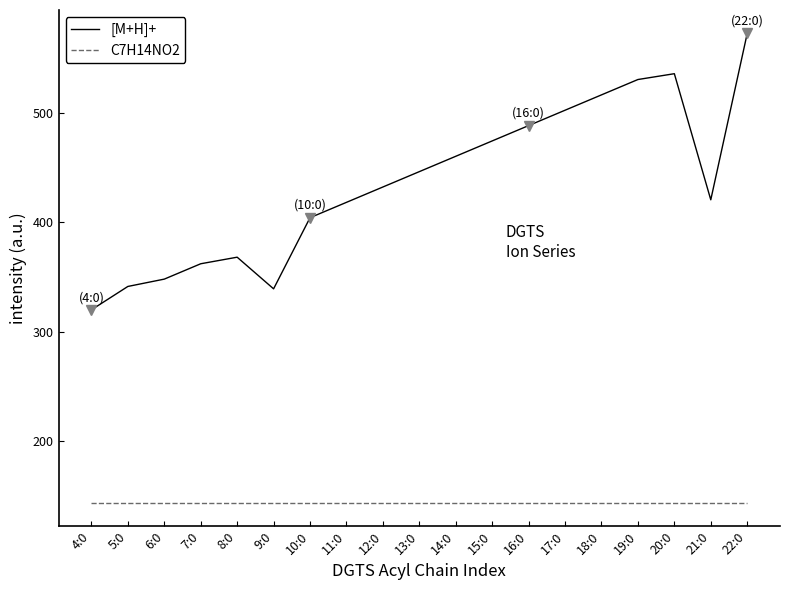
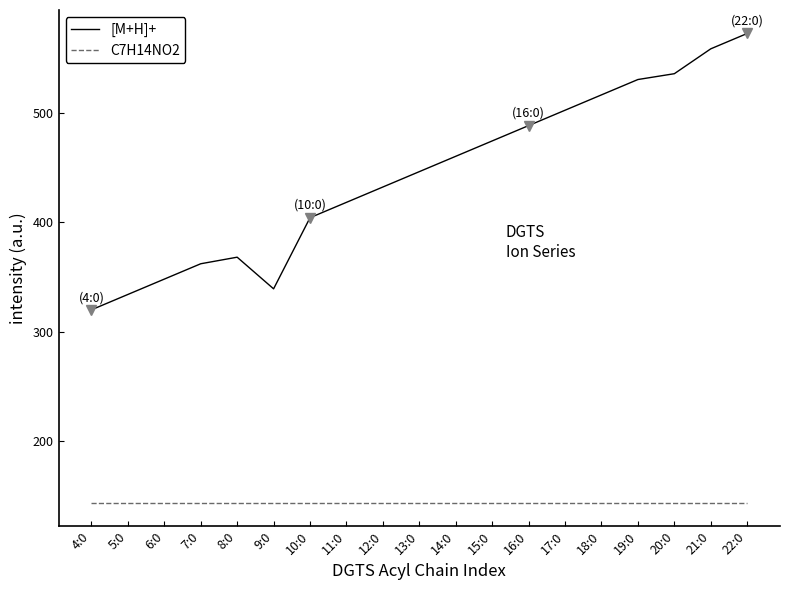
[M+H]+, 5:0: 342 -> 334
[M+H]+, 21:0: 421 -> 558
